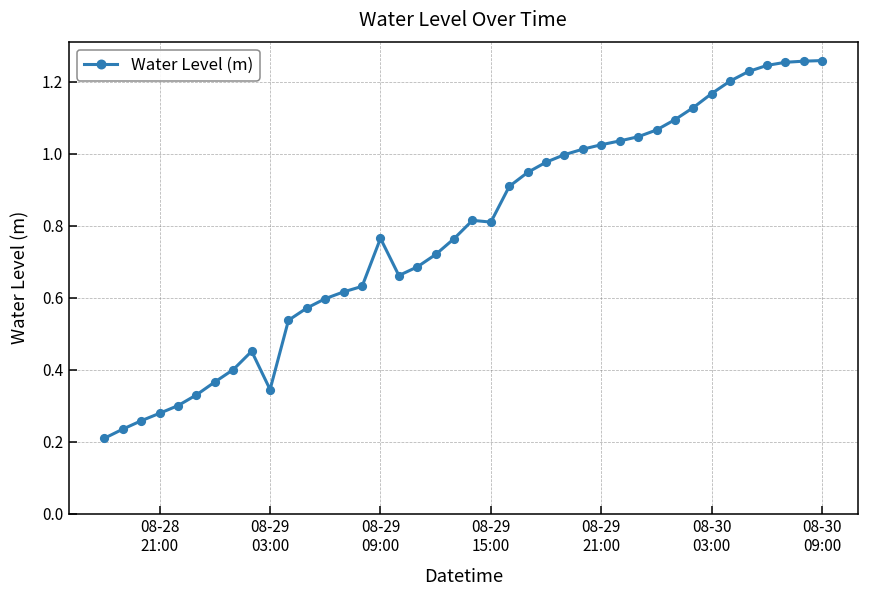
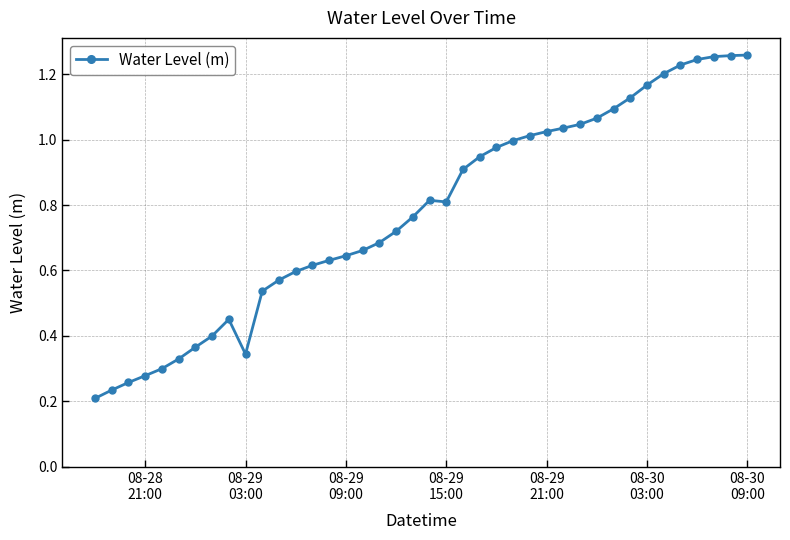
08-29 09:00: 0.76 -> 0.65
